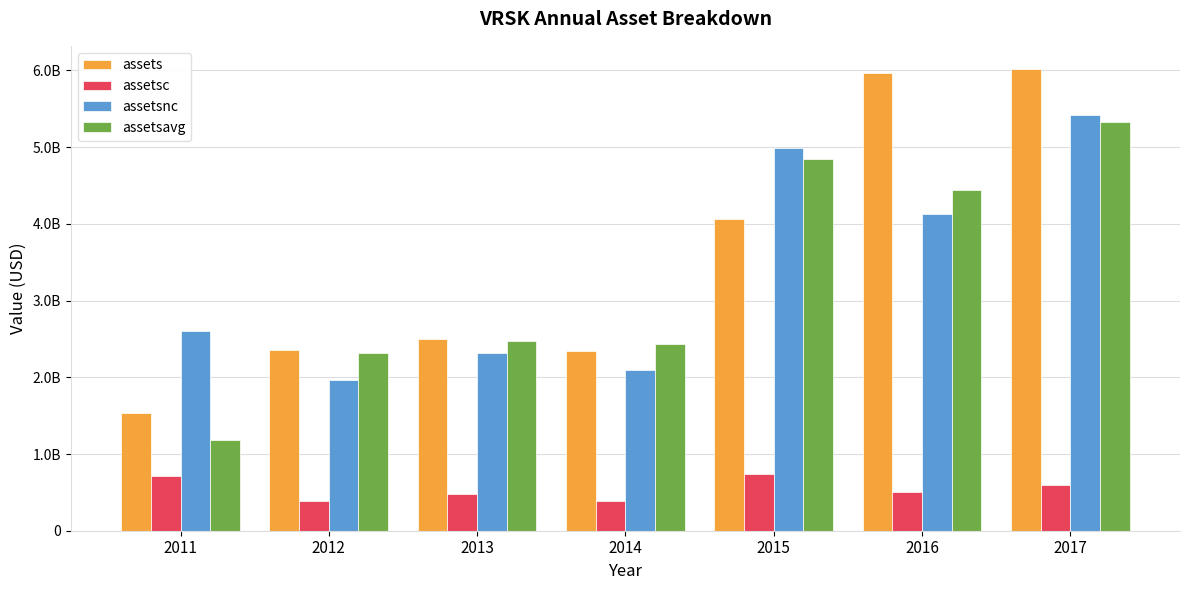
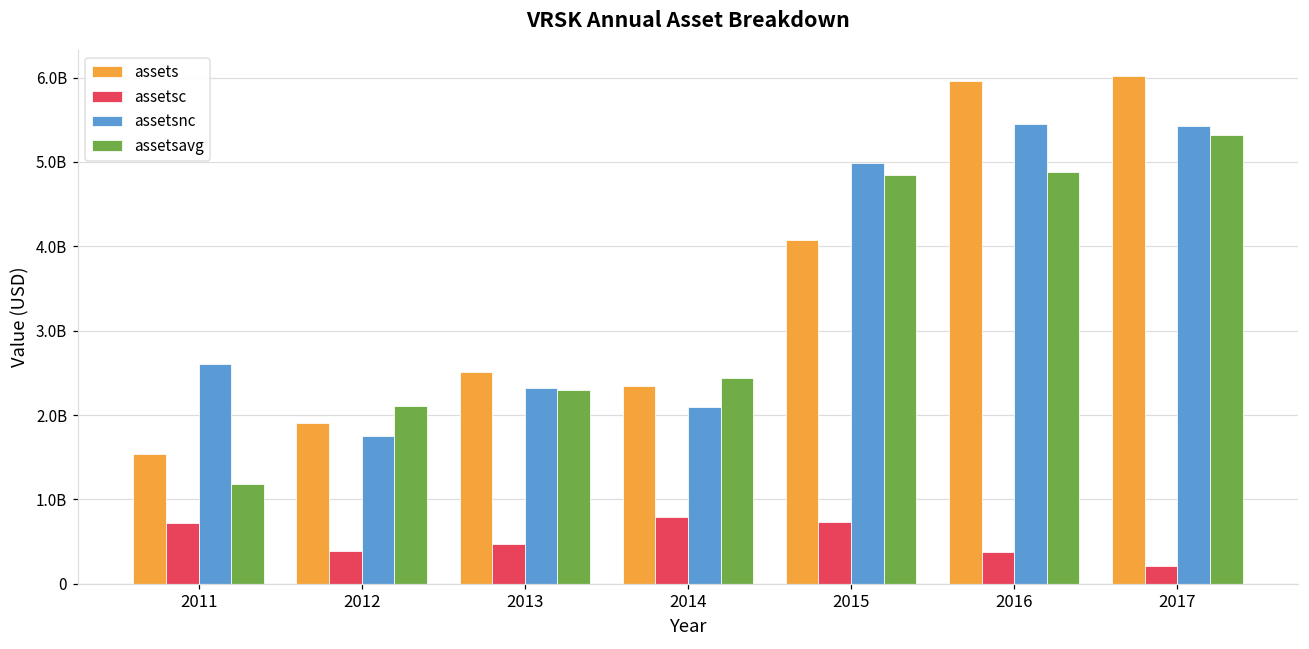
assets, 2012: 2400000000 -> 1900000000
assetsnc, 2012: 2000000000 -> 1700000000
assetsavg, 2012: 2300000000 -> 2100000000
assetsavg, 2013: 2500000000 -> 2300000000
assetsc, 2014: 400000000 -> 800000000
assetsc, 2016: 500000000 -> 400000000
assetsnc, 2016: 4100000000 -> 5400000000
assetsavg, 2016: 4400000000 -> 4900000000
assetsc, 2017: 600000000 -> 200000000
